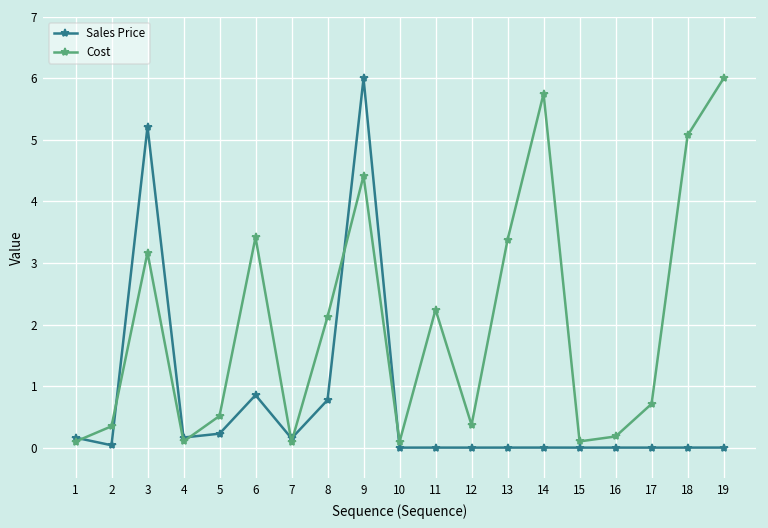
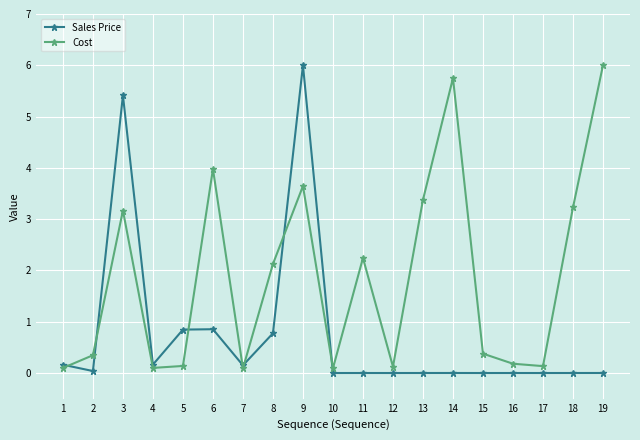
Sales Price, 3: 5.2 -> 5.4
Sales Price, 5: 0.2 -> 0.8
Cost, 5: 0.5 -> 0.1
Cost, 6: 3.4 -> 4.0
Cost, 9: 4.4 -> 3.6
Cost, 12: 0.4 -> 0.1
Cost, 15: 0.1 -> 0.4
Cost, 17: 0.7 -> 0.1
Cost, 18: 5.1 -> 3.2
